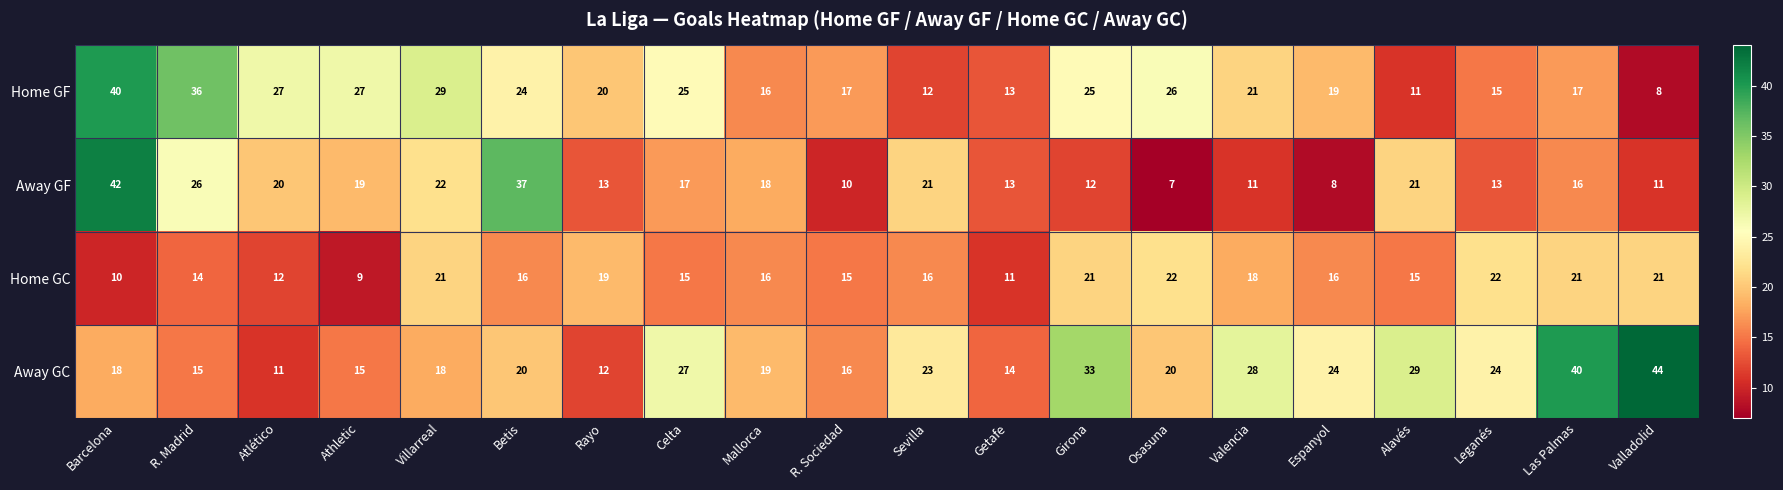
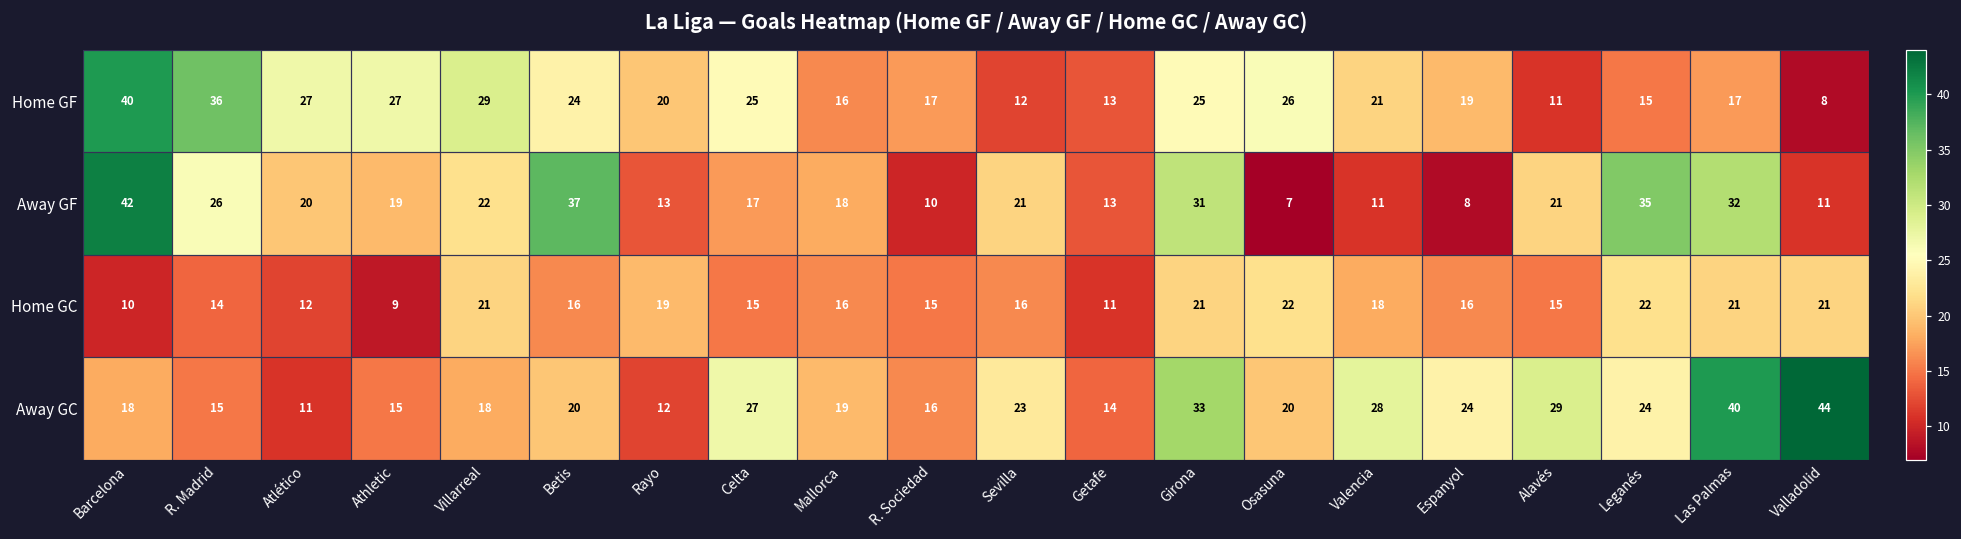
Away GF, Girona: 12 -> 31
Away GF, Leganés: 13 -> 35
Away GF, Las Palmas: 16 -> 32
